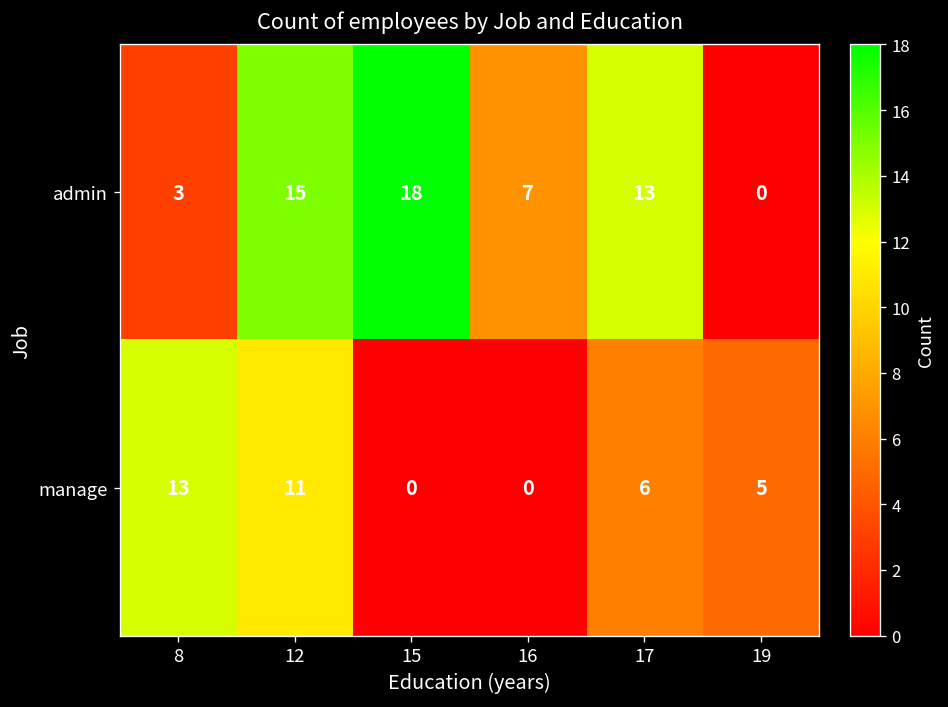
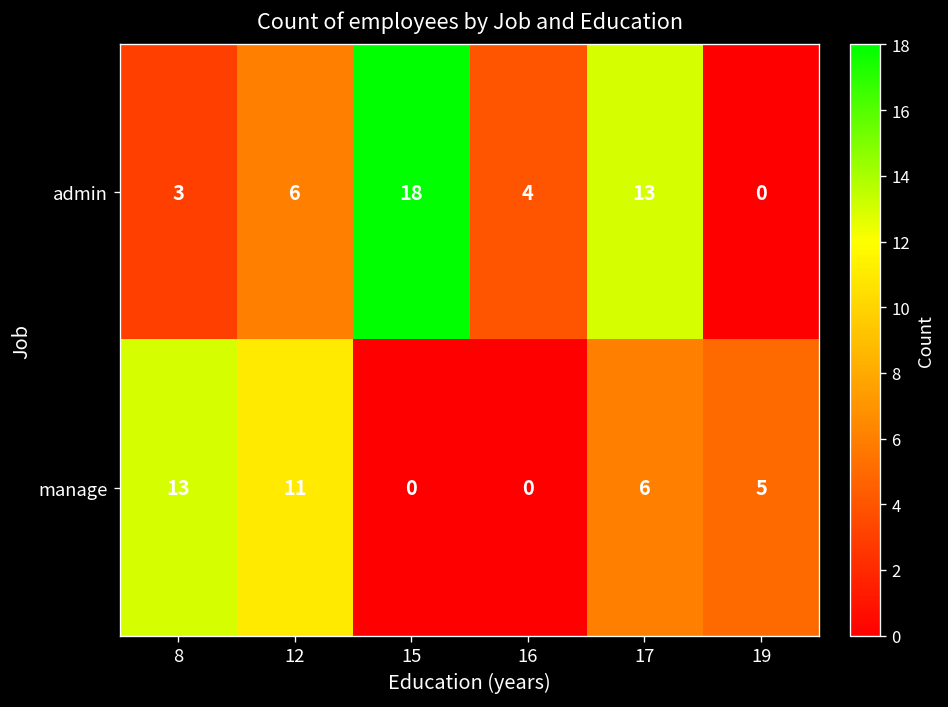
admin, 12: 15 -> 6
admin, 16: 7 -> 4
